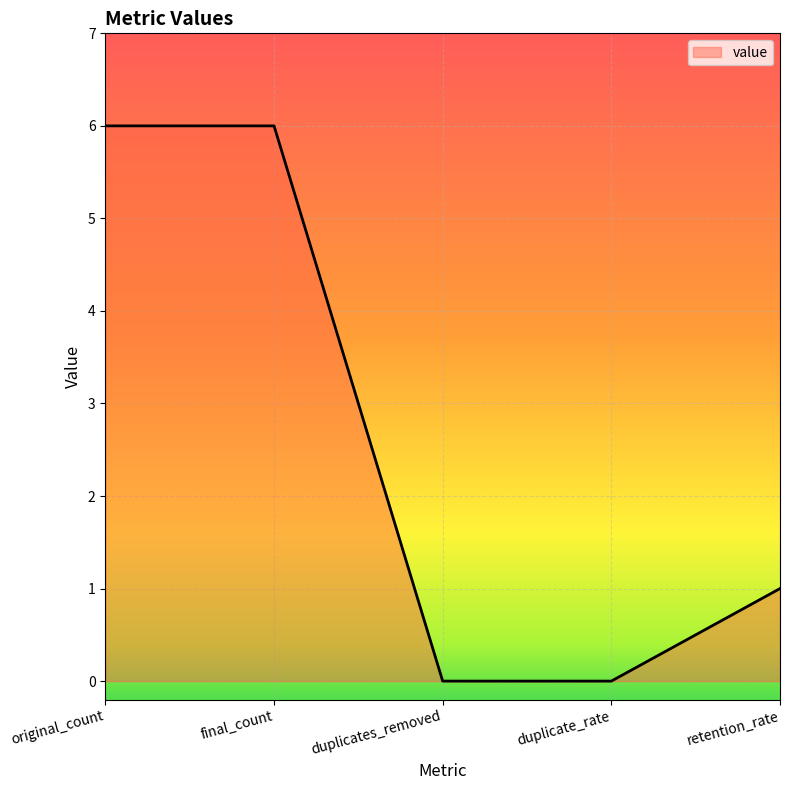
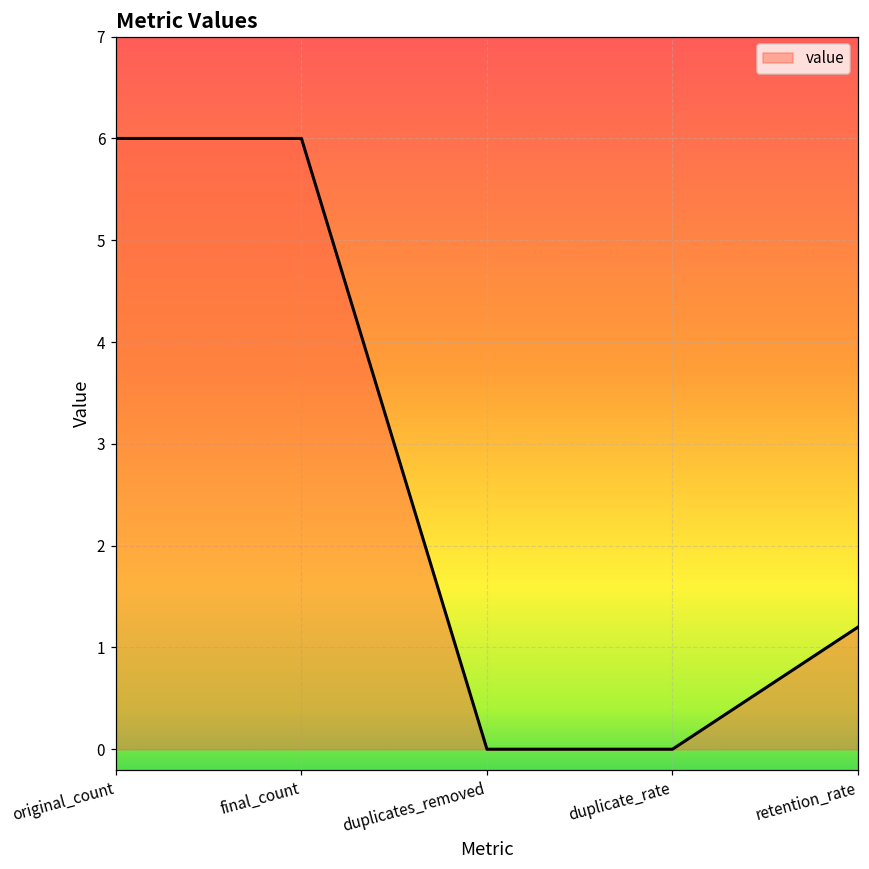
retention_rate: 1.0 -> 1.2
